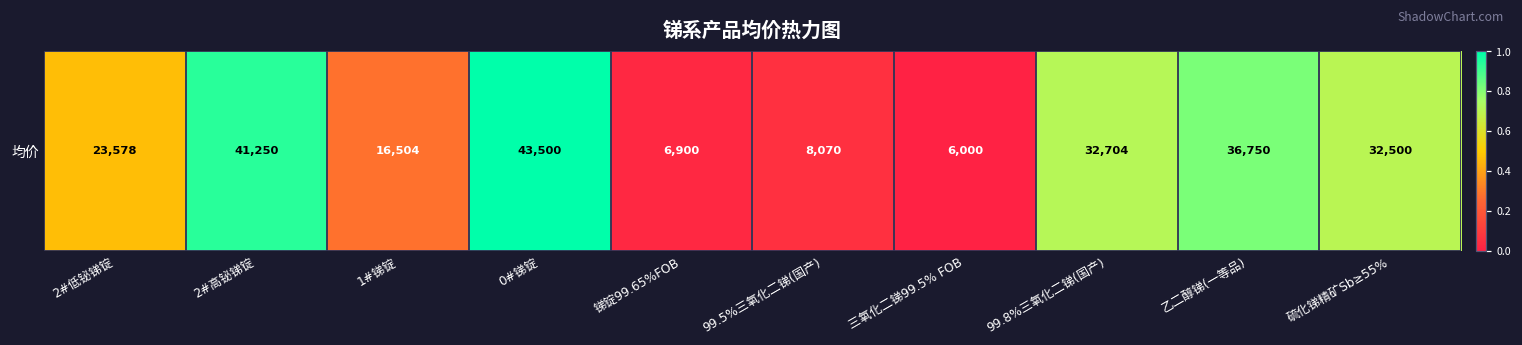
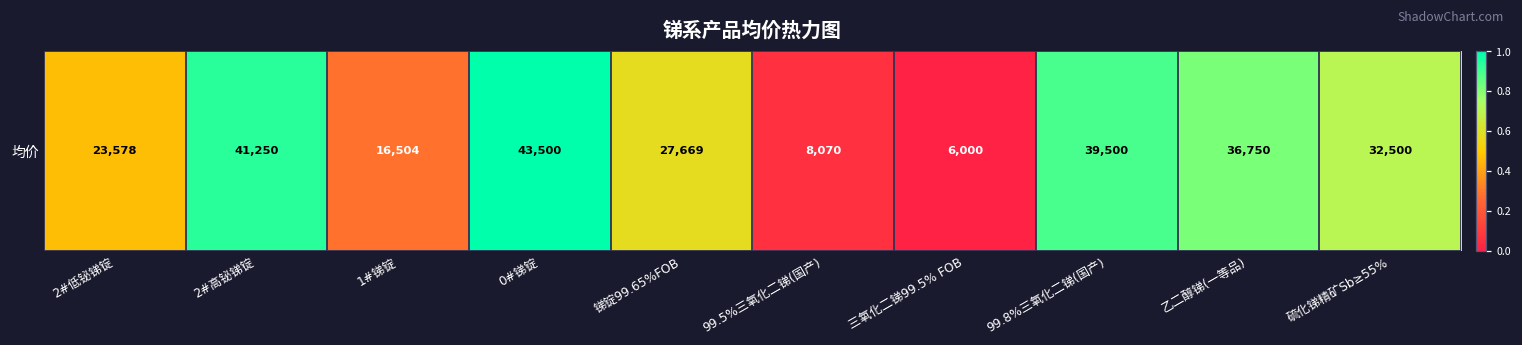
均价, 锑锭99.65%FOB: 6,900 -> 27,669
均价, 99.8%三氧化二锑(国产): 32,704 -> 39,500
